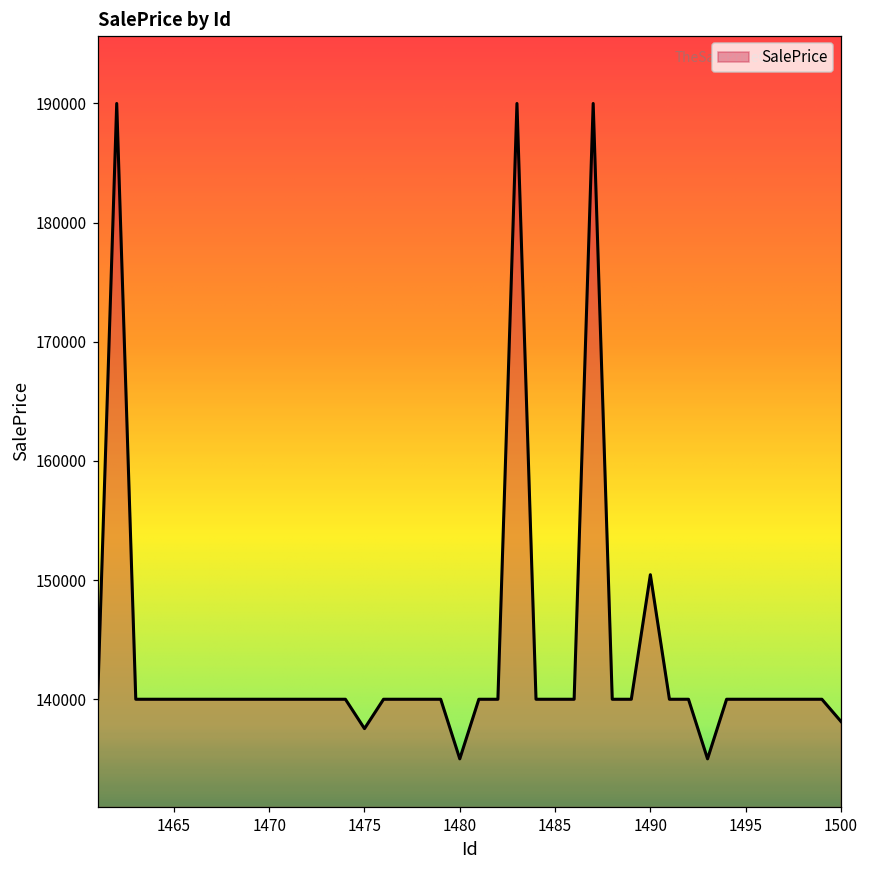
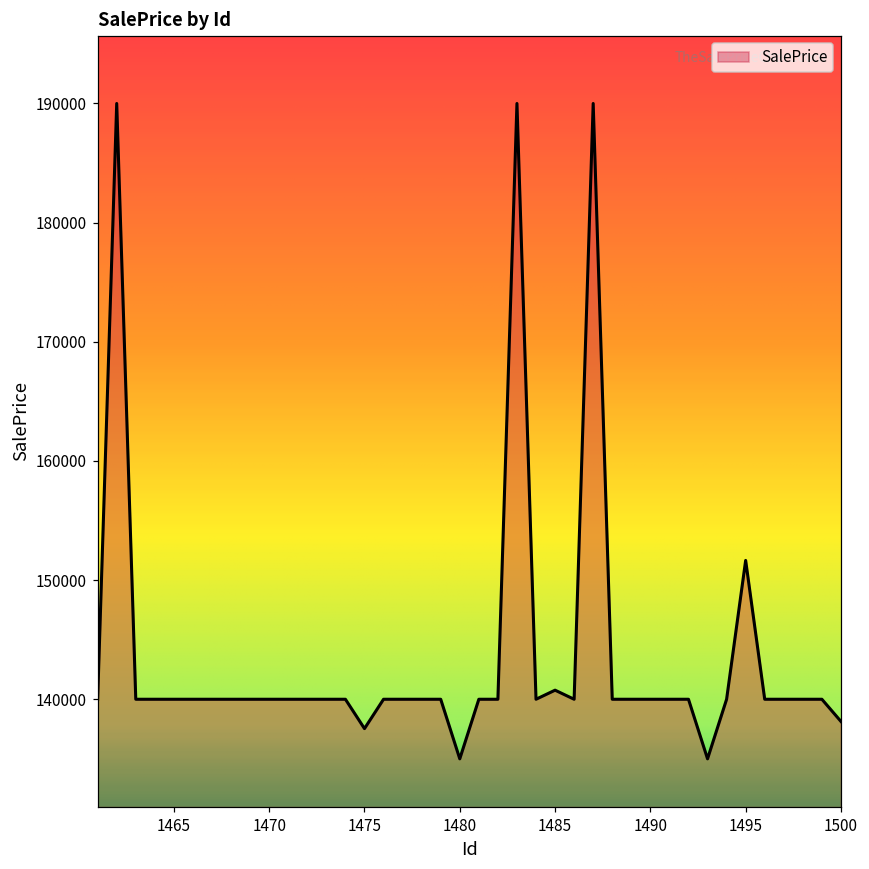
1485: 140000 -> 140800
1490: 150500 -> 140000
1495: 140000 -> 151700
